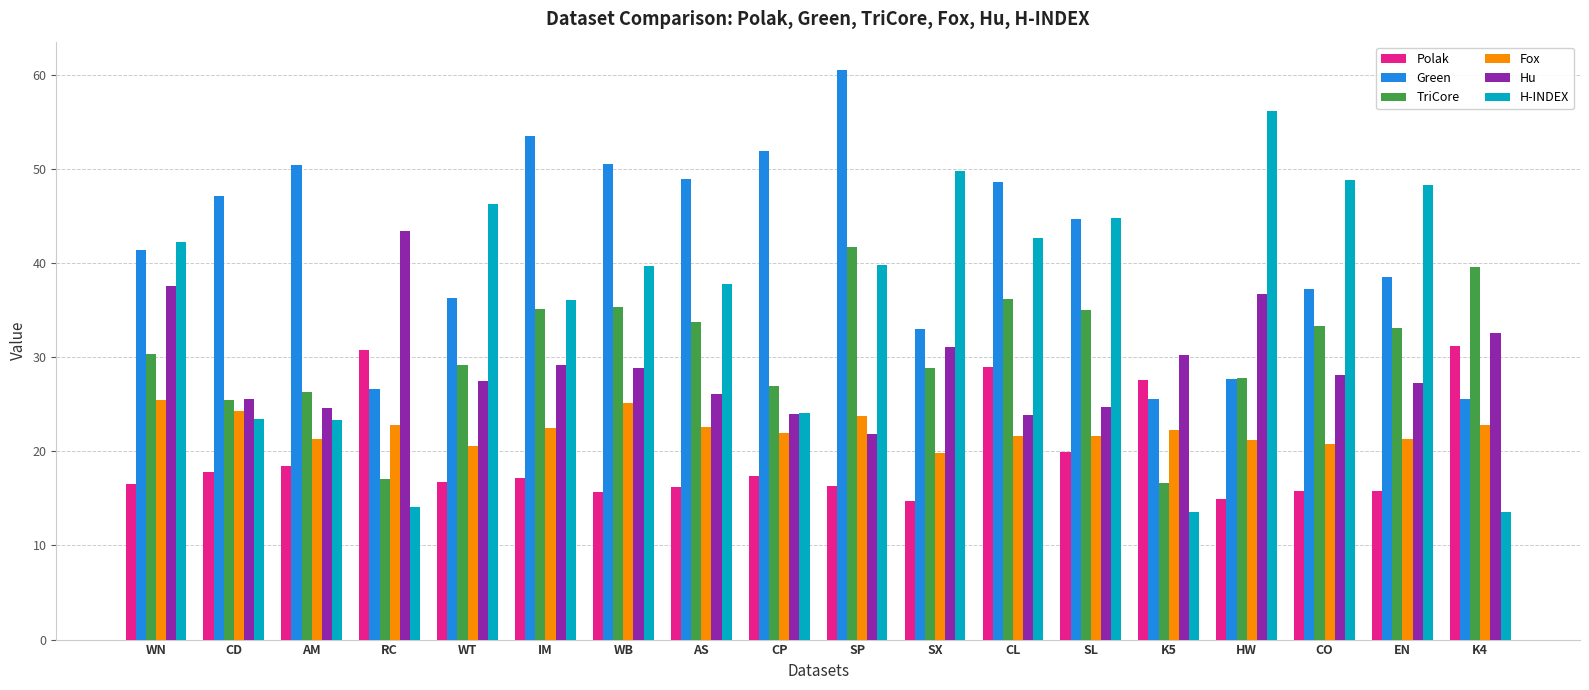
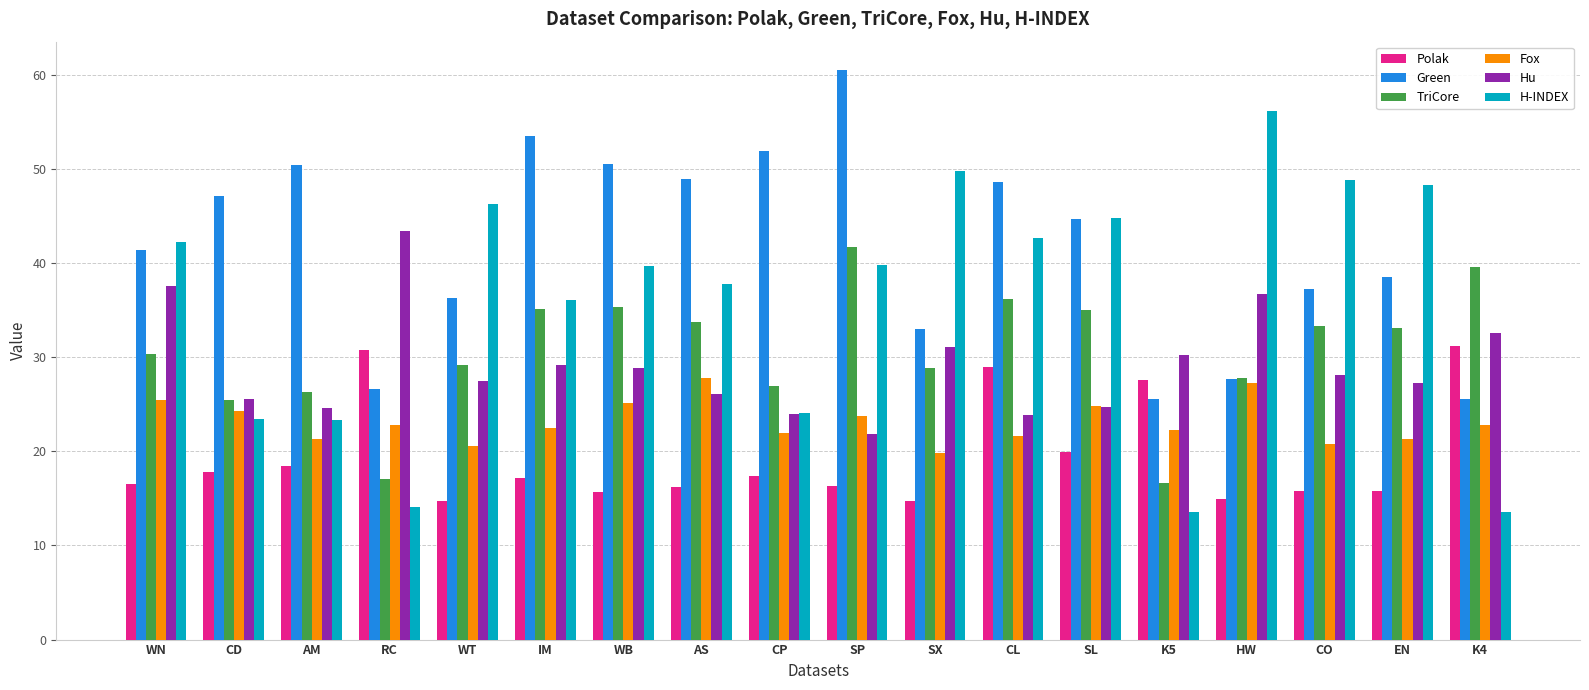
Polak, WT: 17 -> 15
Fox, AS: 23 -> 28
Fox, SL: 22 -> 25
Fox, HW: 21 -> 27
